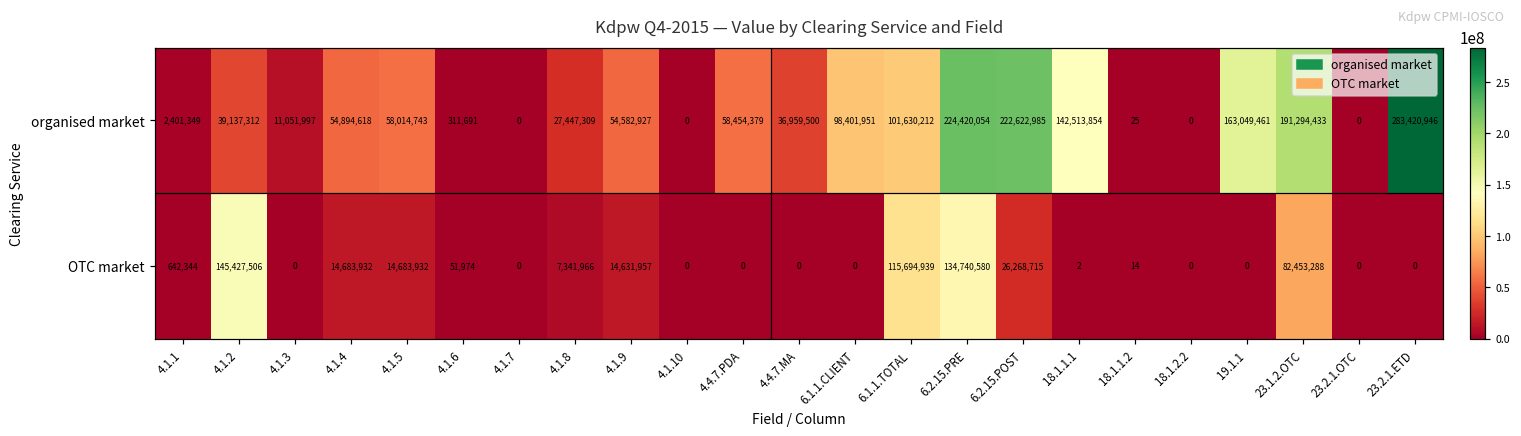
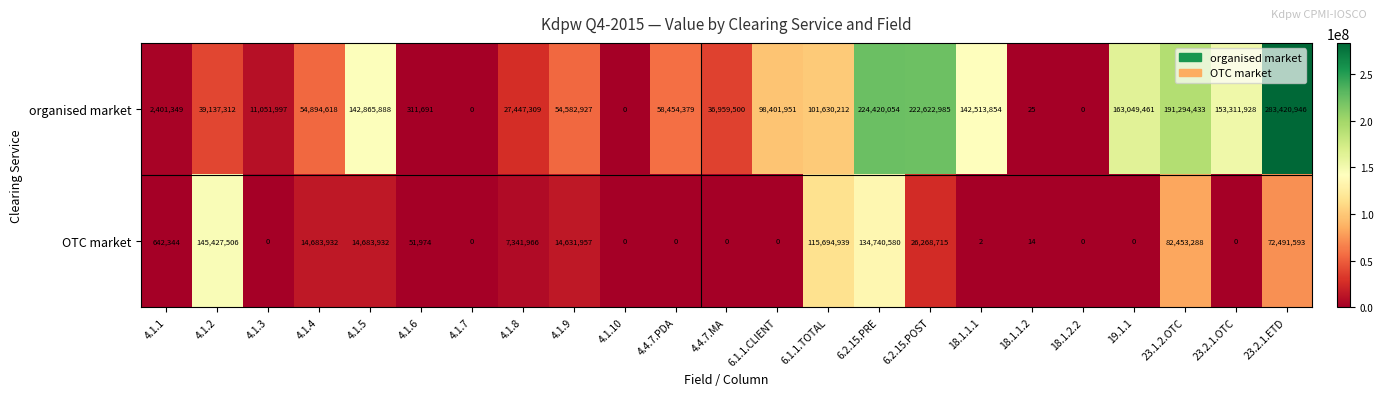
organised market, 4.1.5: 58,014,743 -> 142,865,888
organised market, 23.2.1.OTC: 0 -> 153,311,928
OTC market, 23.2.1.ETD: 0 -> 72,491,593
